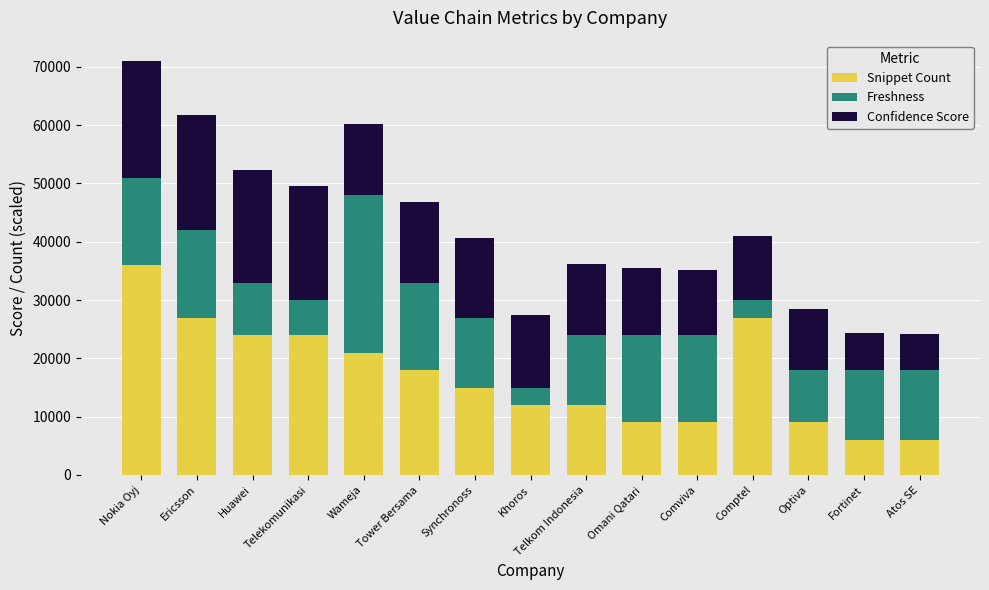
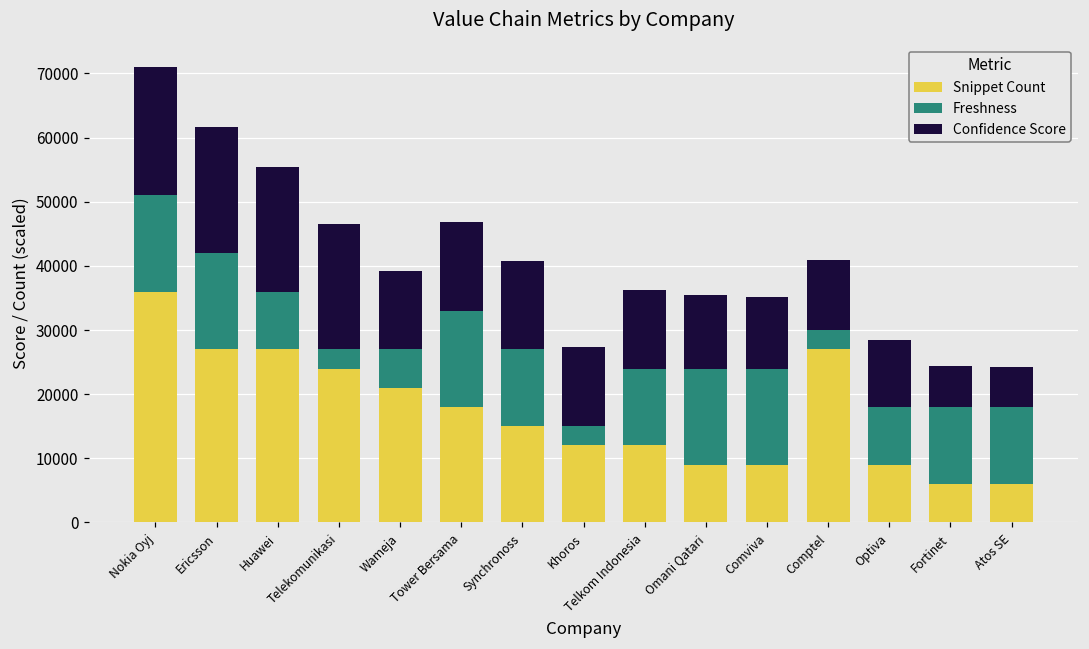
Snippet Count, Huawei: 24000 -> 27000
Freshness, Telekomunikasi: 6000 -> 3000
Freshness, Wameja: 27000 -> 6000
